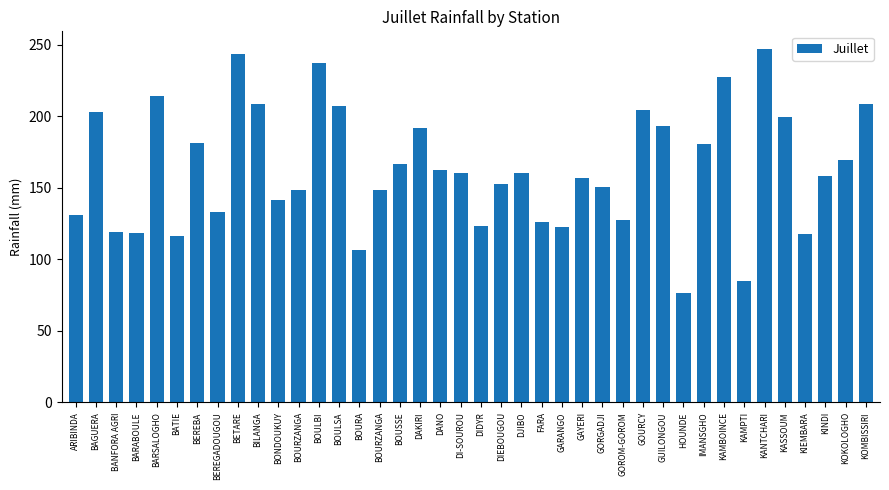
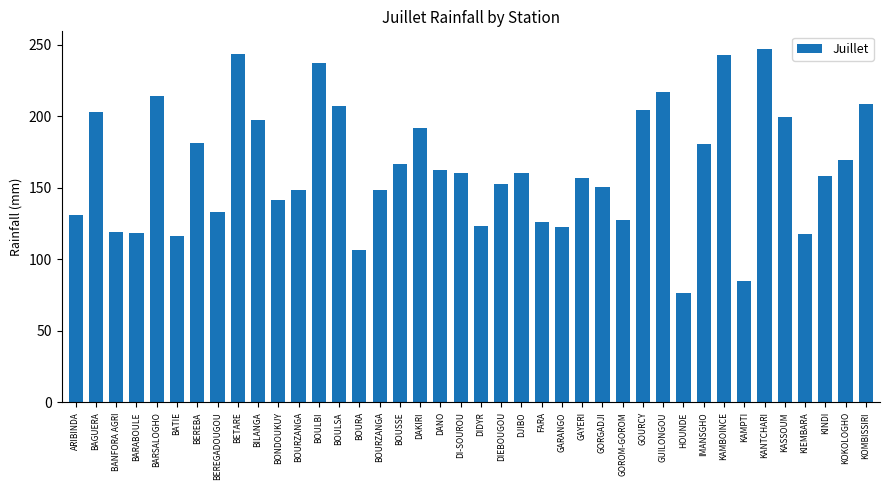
BILANGA: 209 -> 198
GUILONGOU: 194 -> 217
KAMBOINCE: 228 -> 243
